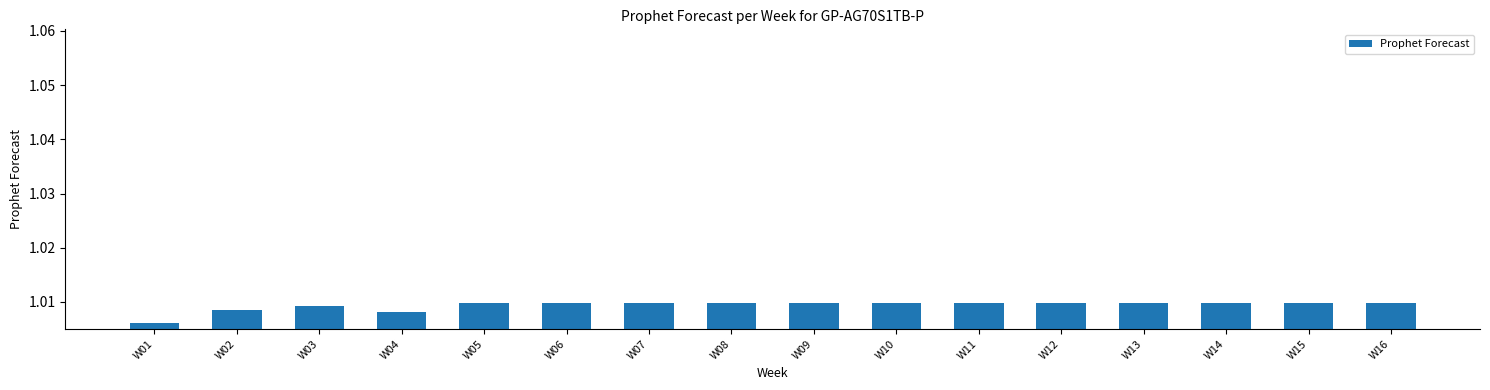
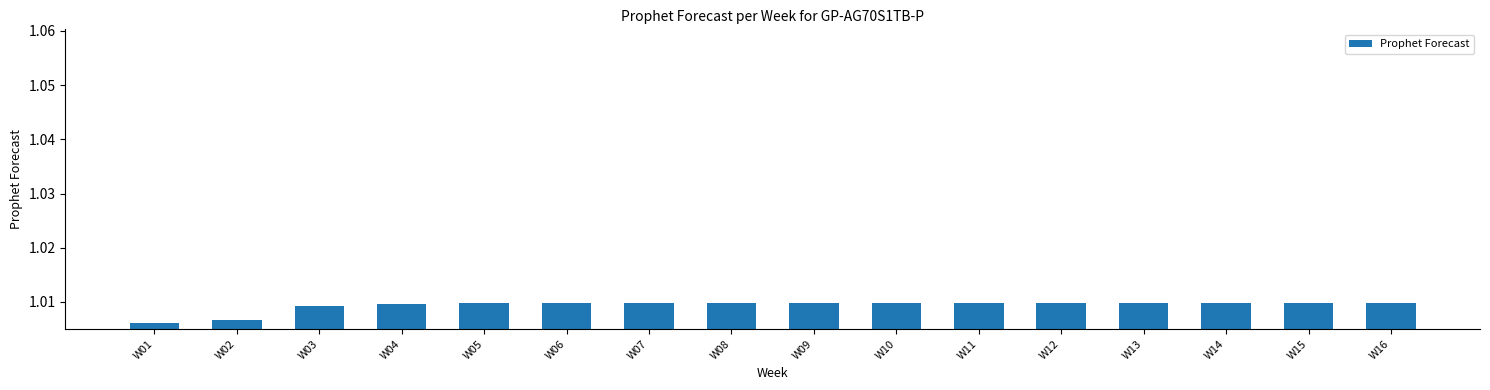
W02: 1.008 -> 1.007
W04: 1.008 -> 1.010
